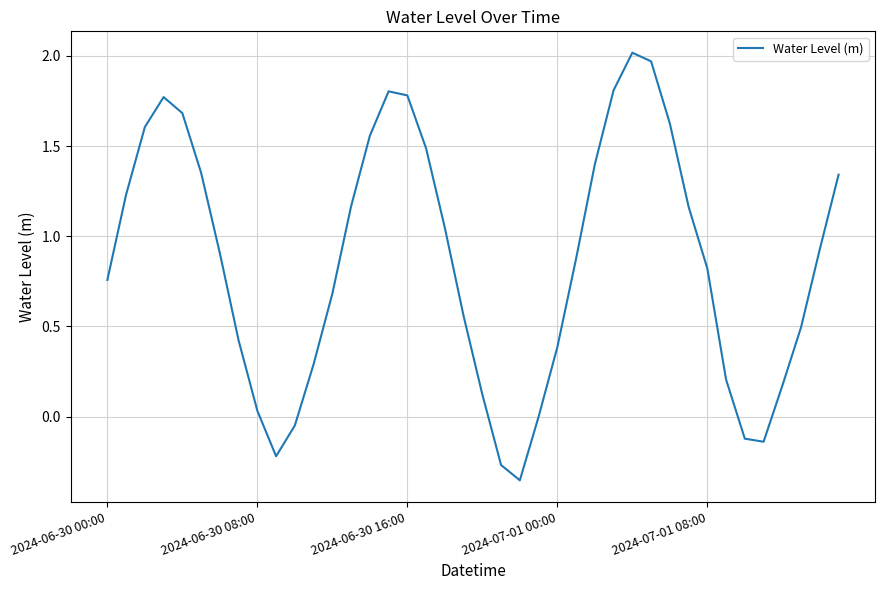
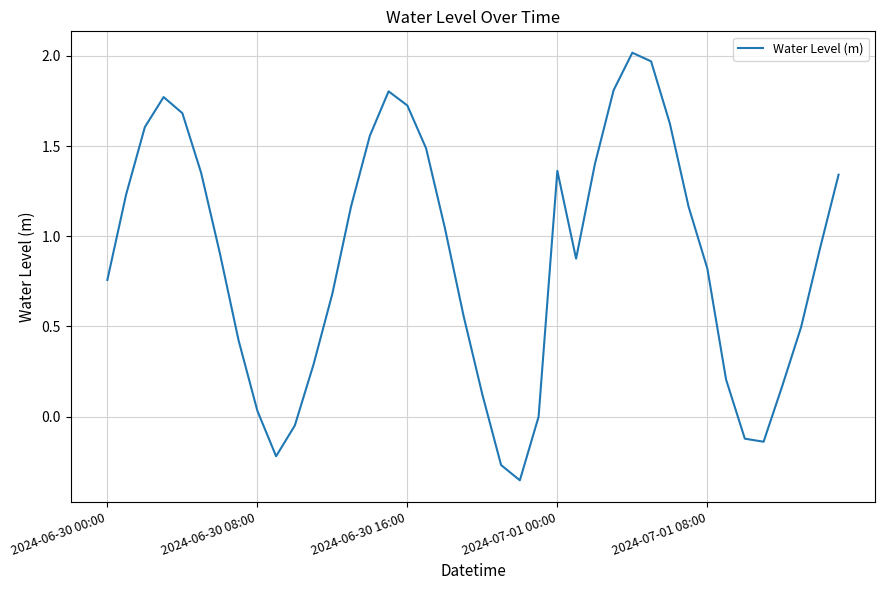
2024-06-30 16:00: 1.78 -> 1.72
2024-07-01 00:00: 0.38 -> 1.36
